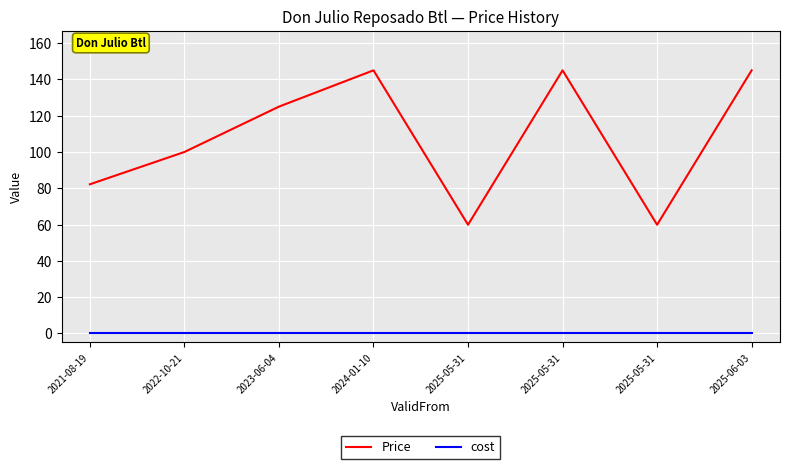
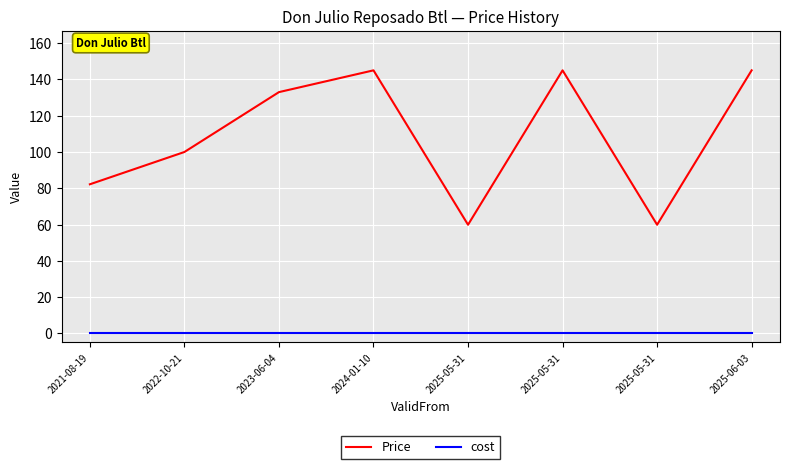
Price, 2023-06-04: 125 -> 133
